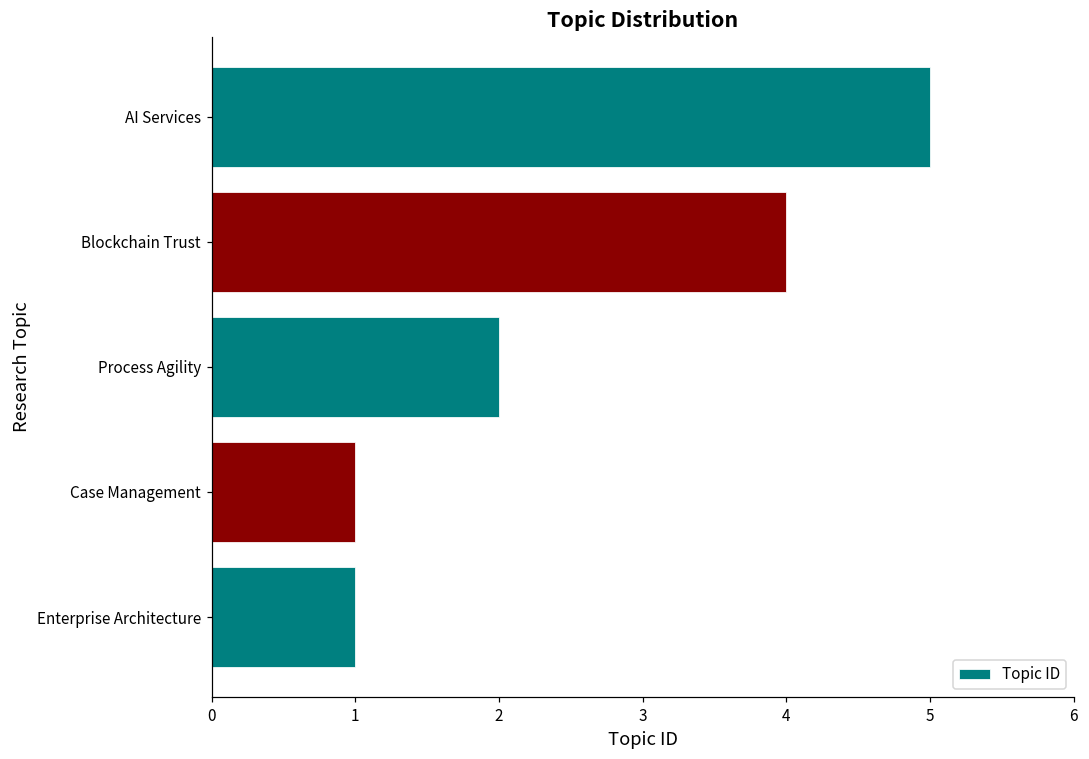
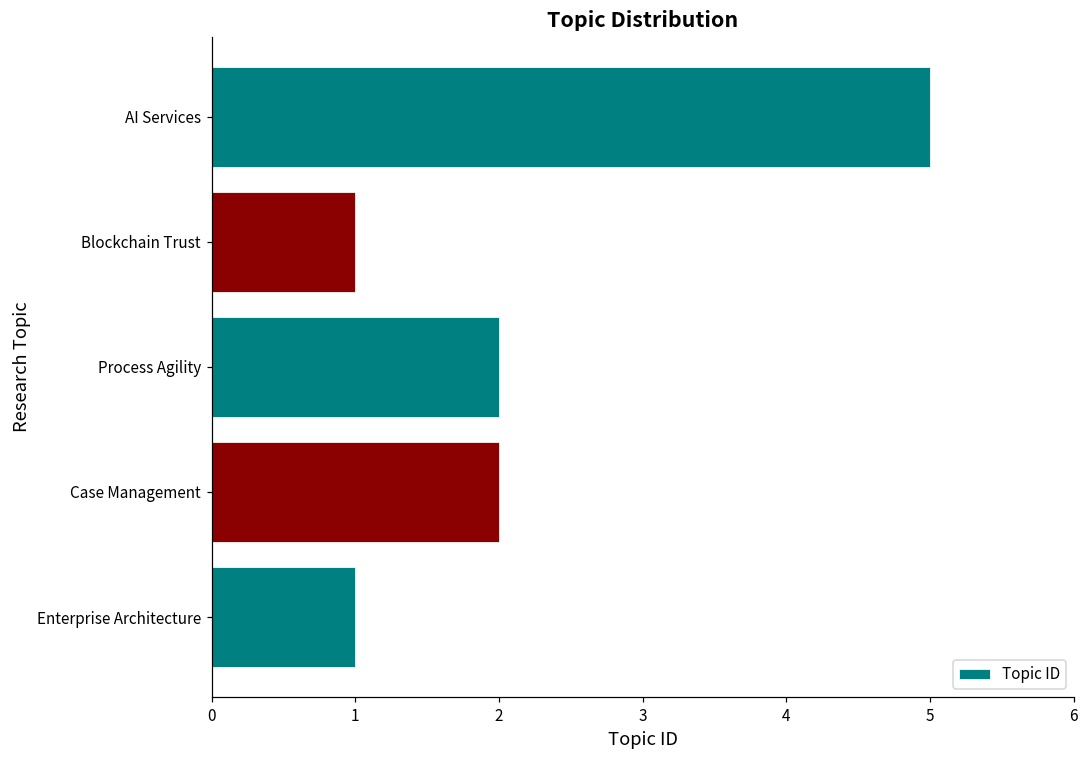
Blockchain Trust: 4 -> 1
Case Management: 1 -> 2
